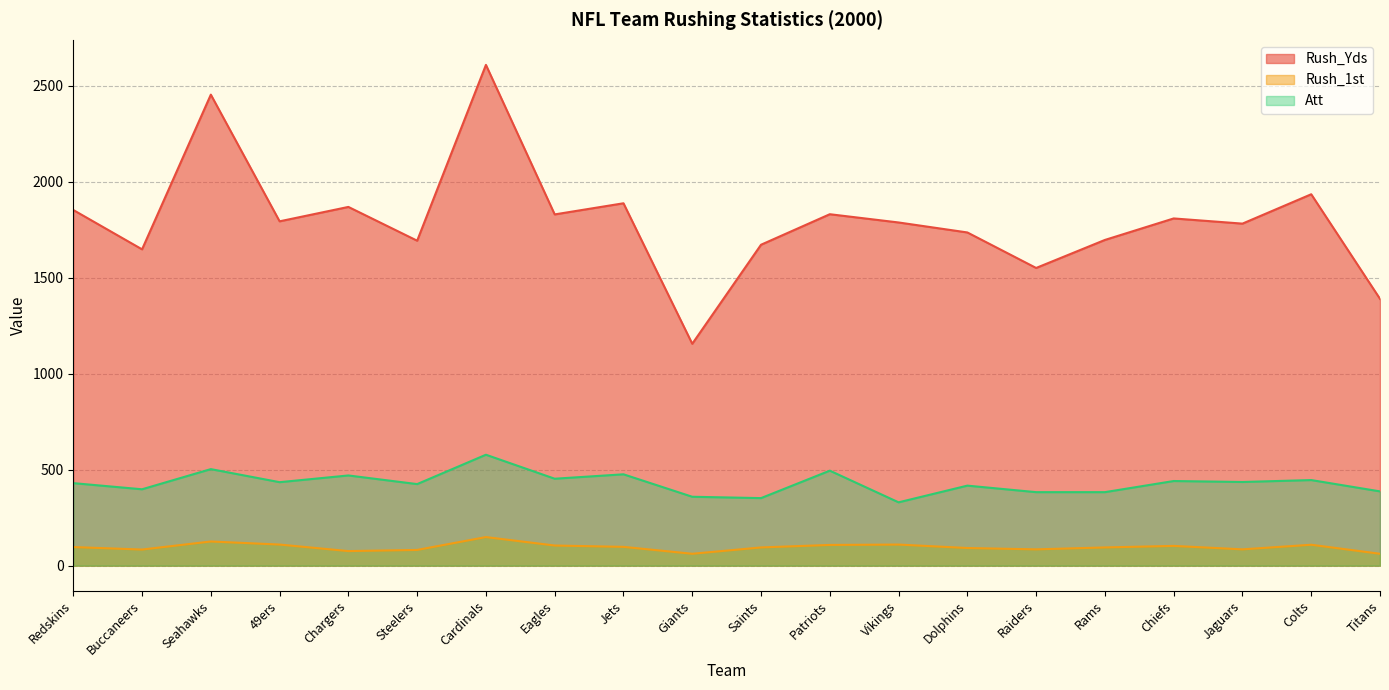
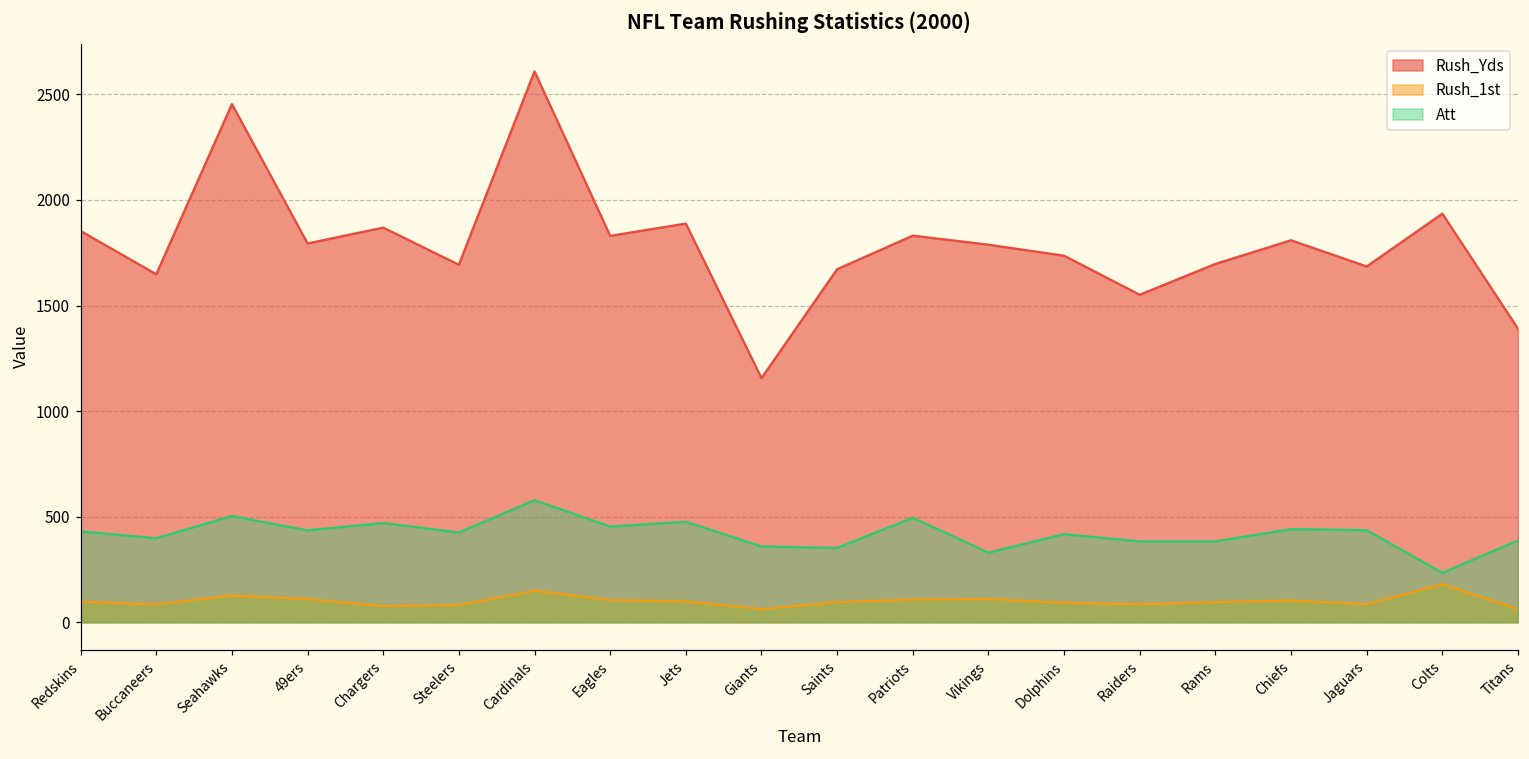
Rush_Yds, Jaguars: 1780 -> 1690
Rush_1st, Colts: 110 -> 180
Att, Colts: 450 -> 230
